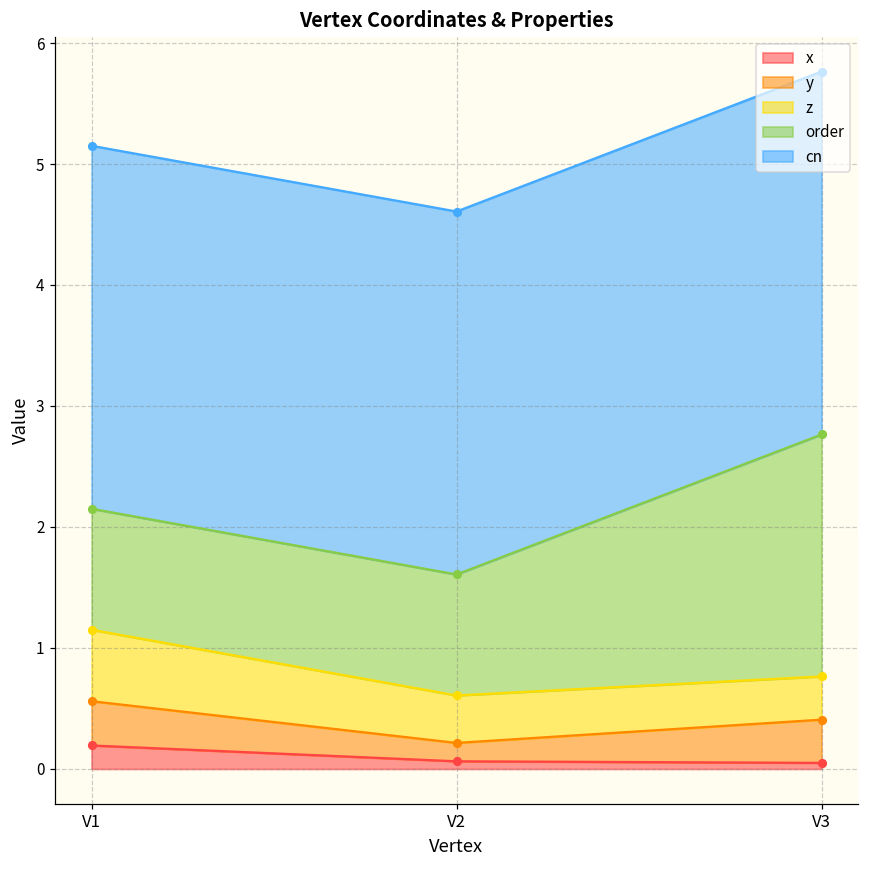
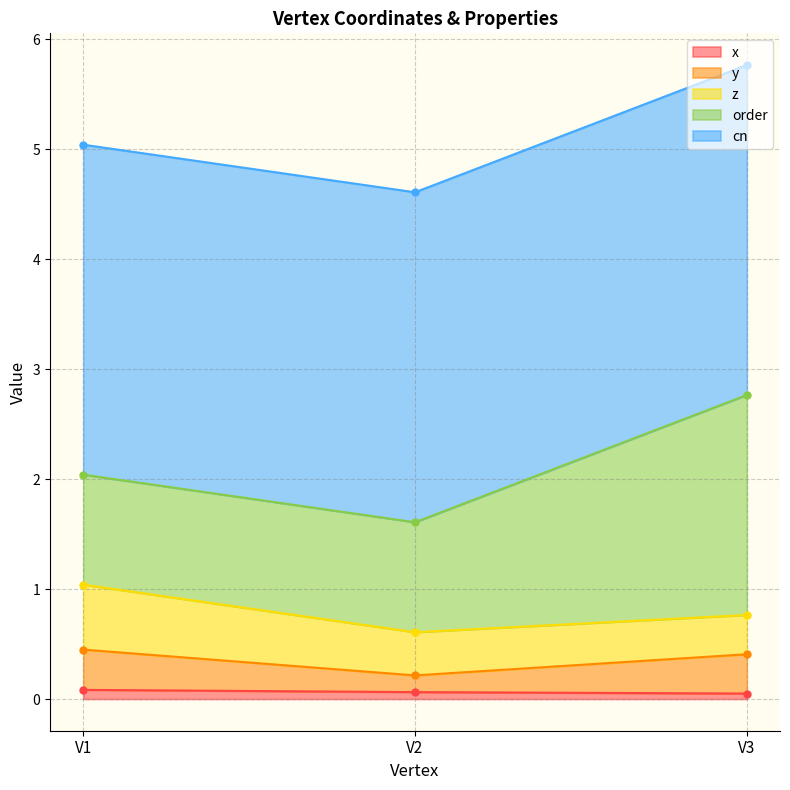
x, V1: 0.19 -> 0.08
